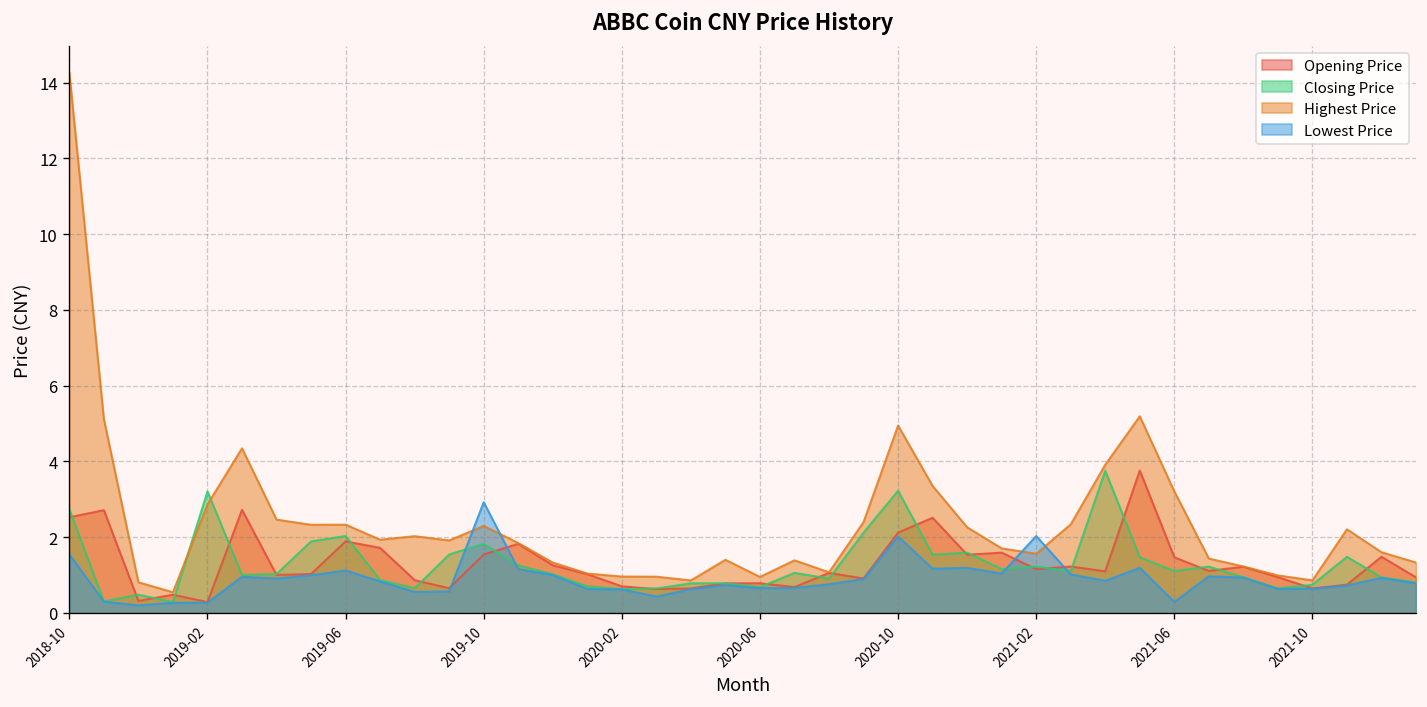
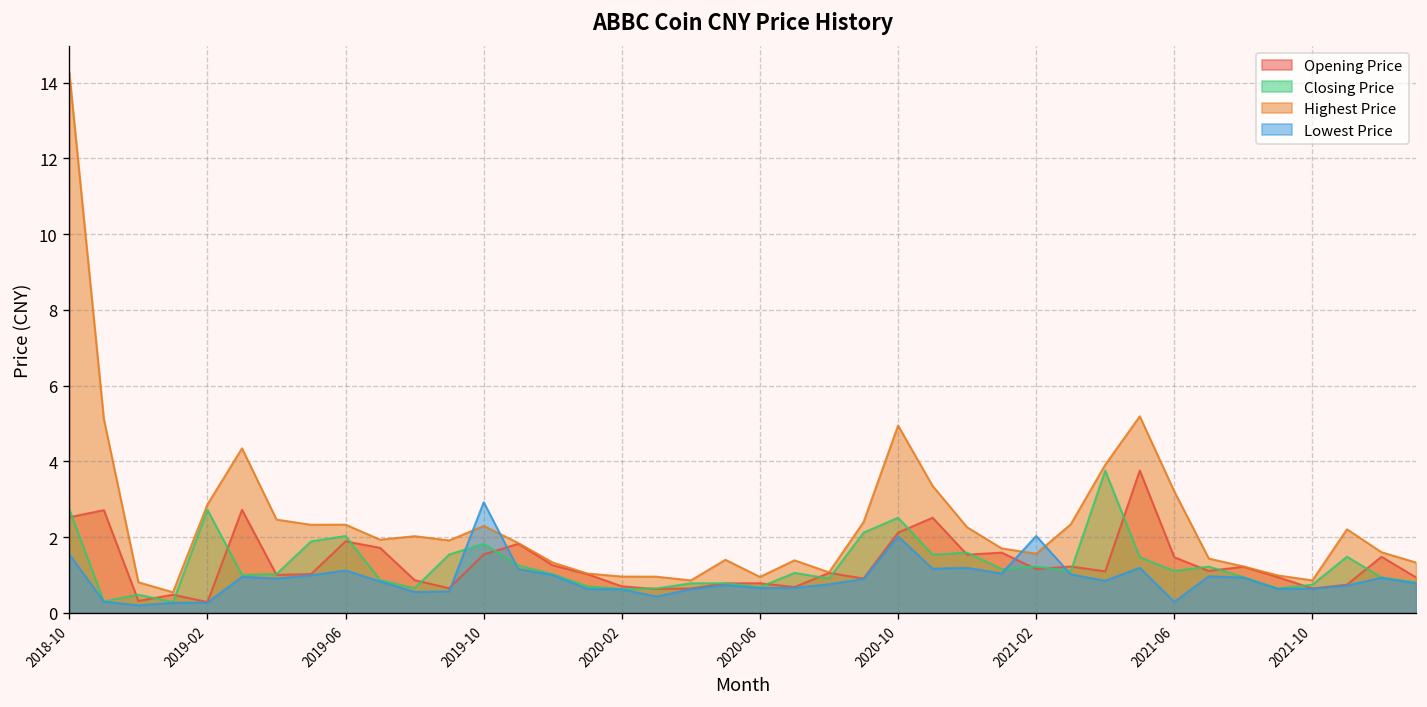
Closing Price, 2019-02: 3.2 -> 2.7
Closing Price, 2020-10: 3.2 -> 2.5
